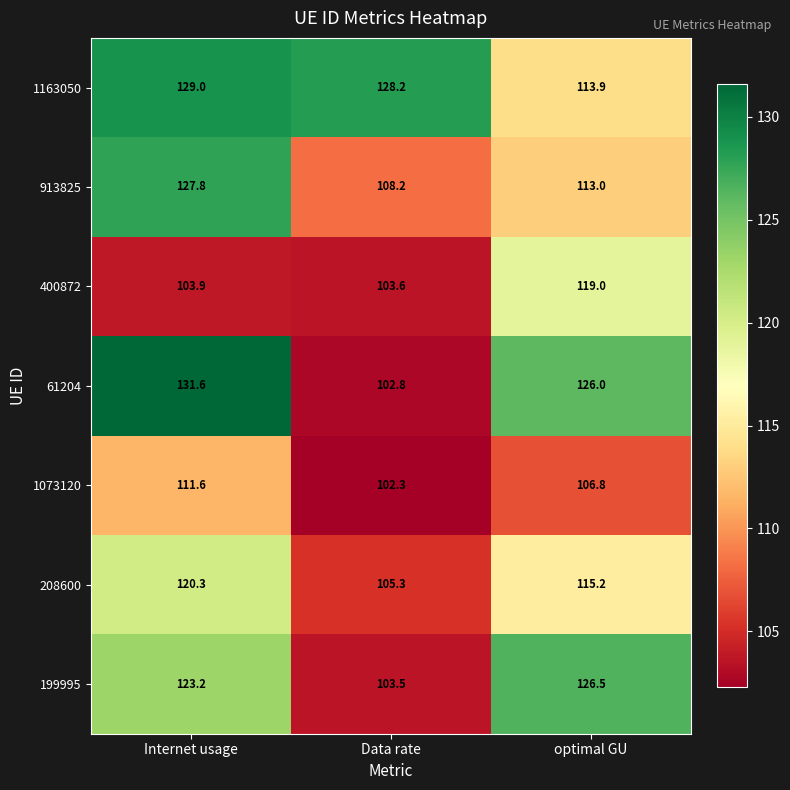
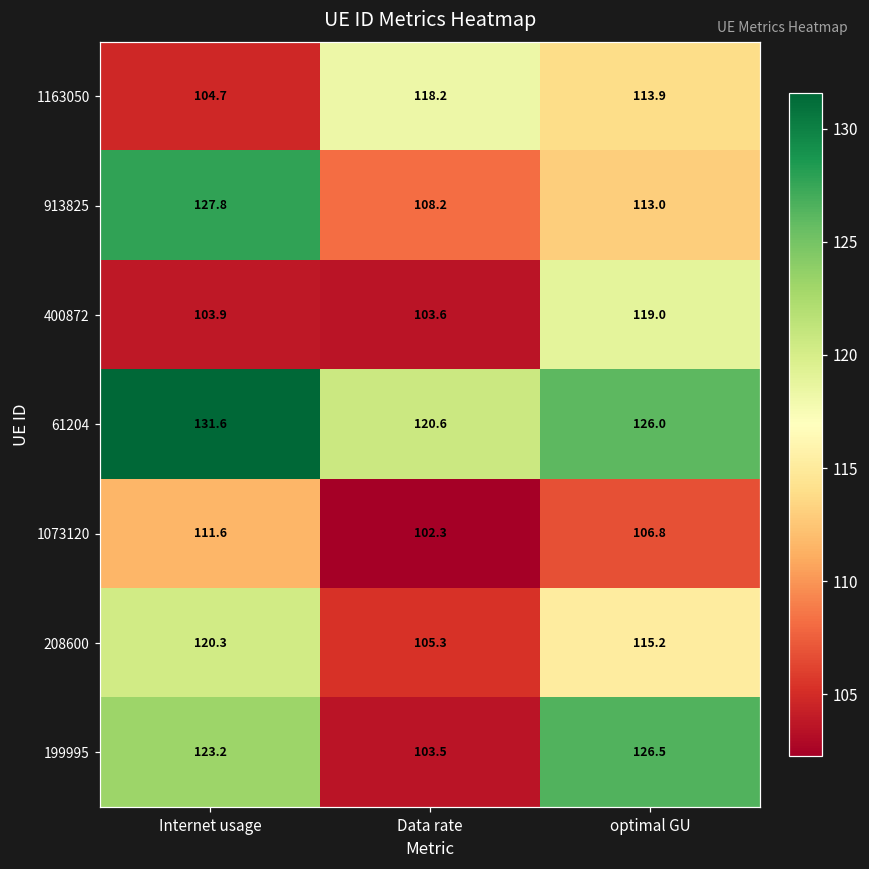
1163050, Internet usage: 129.0 -> 104.7
1163050, Data rate: 128.2 -> 118.2
61204, Data rate: 102.8 -> 120.6
